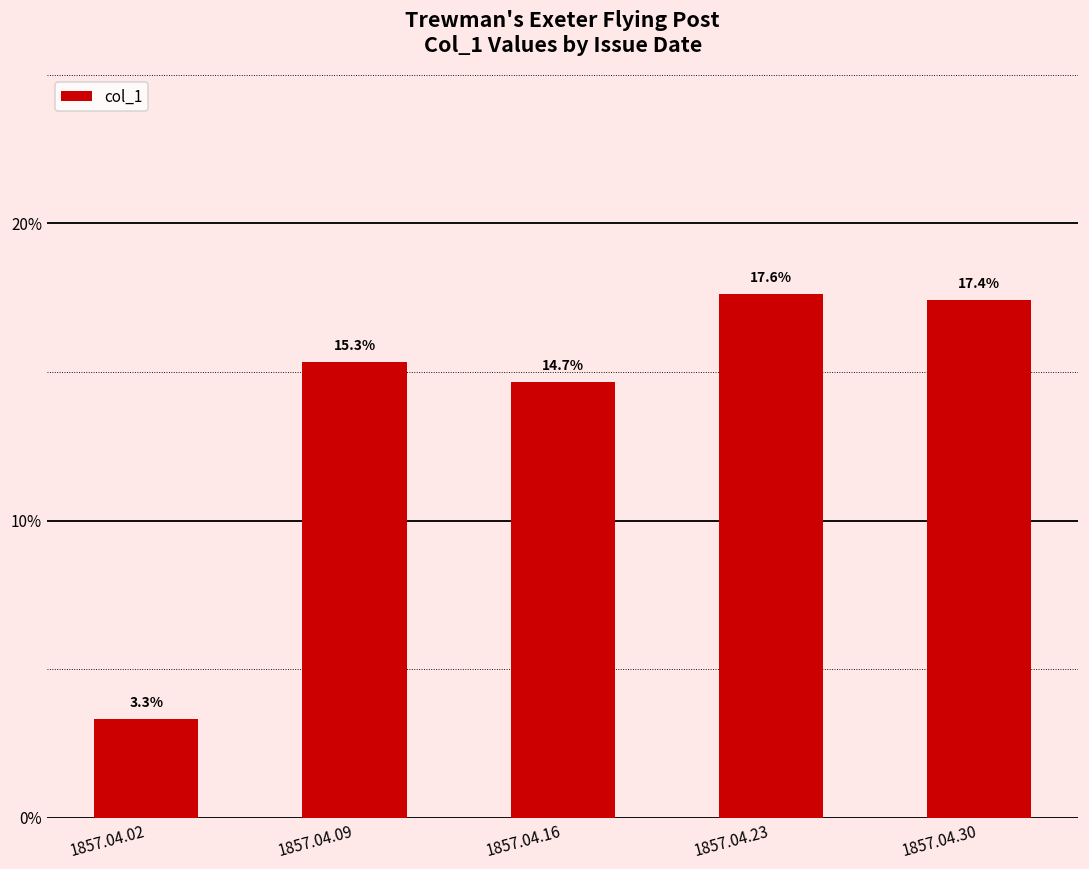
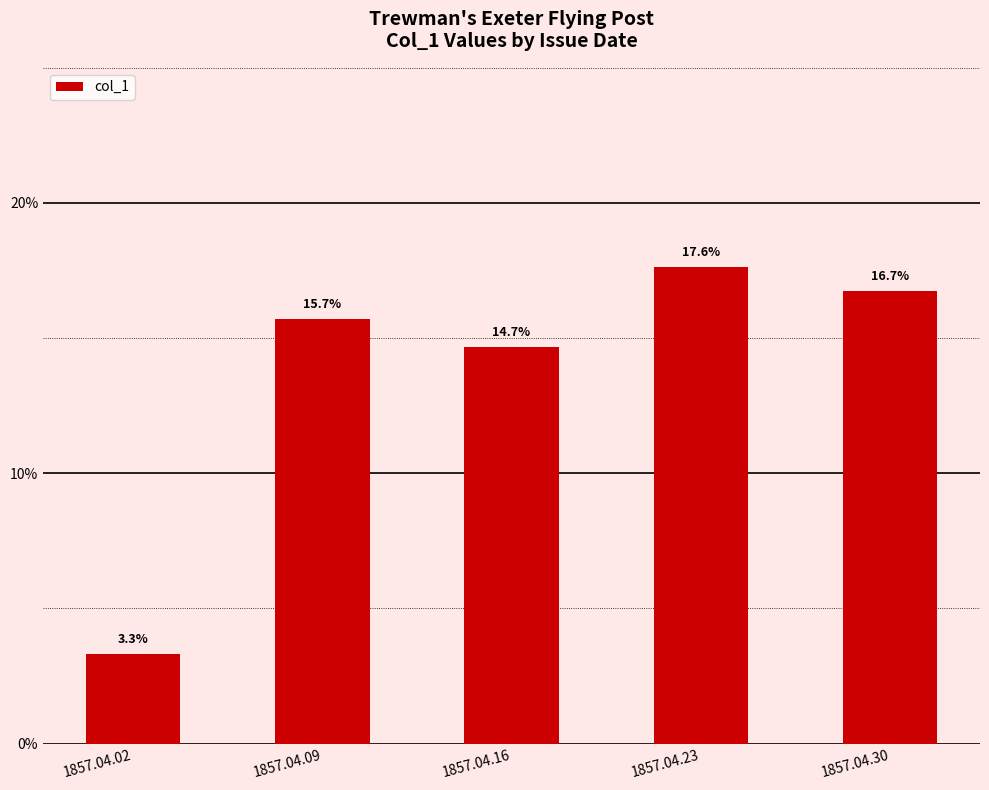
1857.04.09: 15.3% -> 15.7%
1857.04.30: 17.4% -> 16.7%
